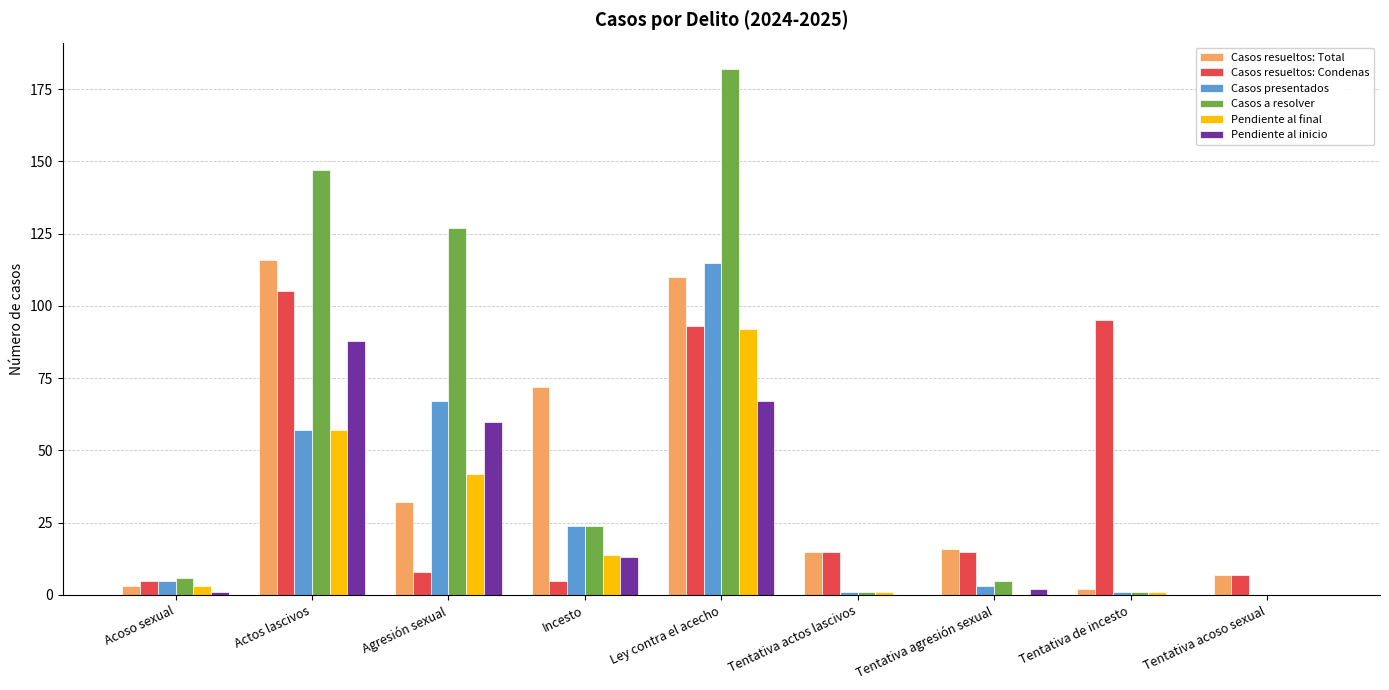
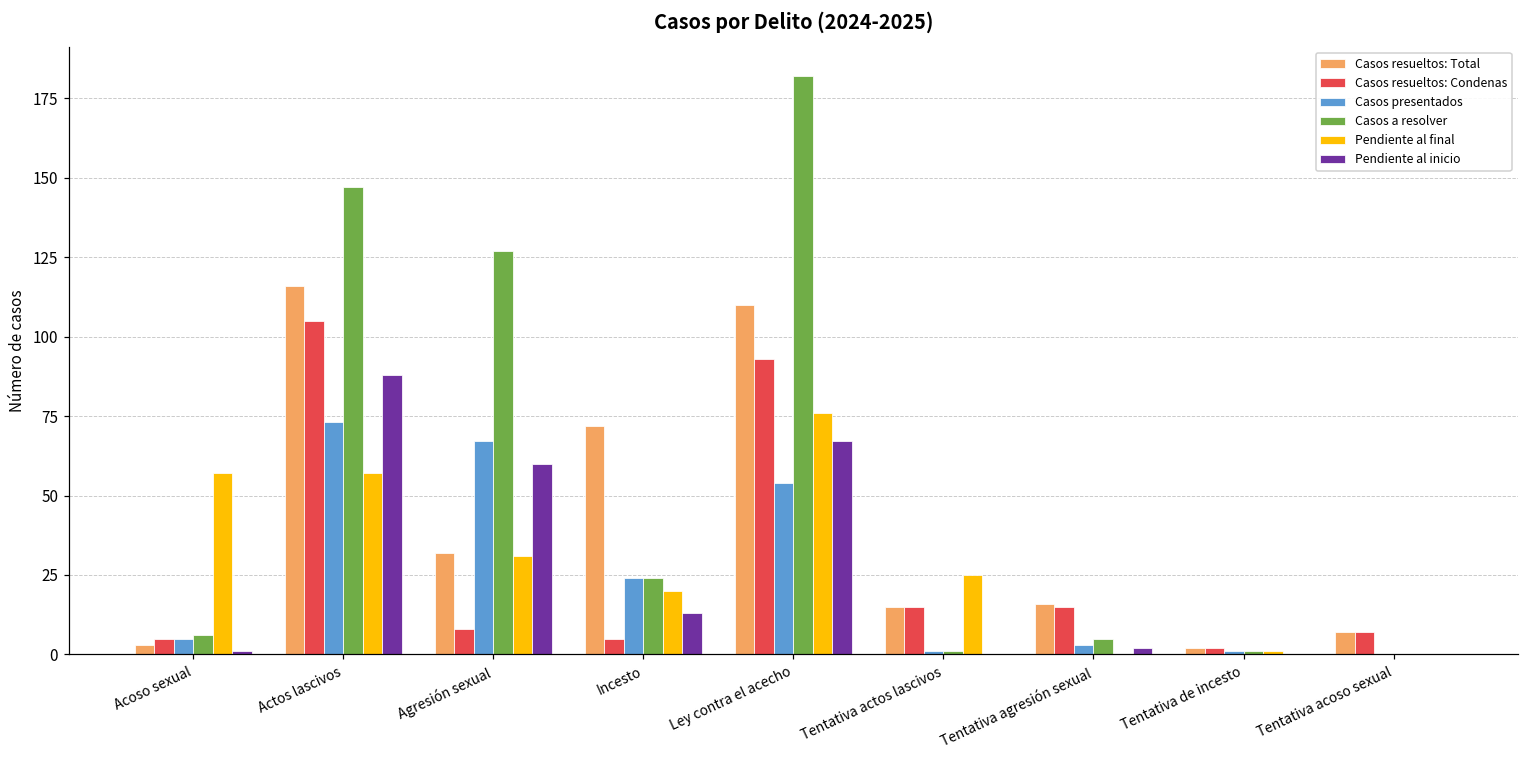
Pendiente al final, Acoso sexual: 3 -> 57
Casos presentados, Actos lascivos: 57 -> 73
Pendiente al final, Agresión sexual: 42 -> 31
Pendiente al final, Incesto: 14 -> 20
Casos presentados, Ley contra el acecho: 115 -> 54
Pendiente al final, Ley contra el acecho: 92 -> 76
Pendiente al final, Tentativa actos lascivos: 1 -> 25
Casos resueltos: Condenas, Tentativa de incesto: 95 -> 2
